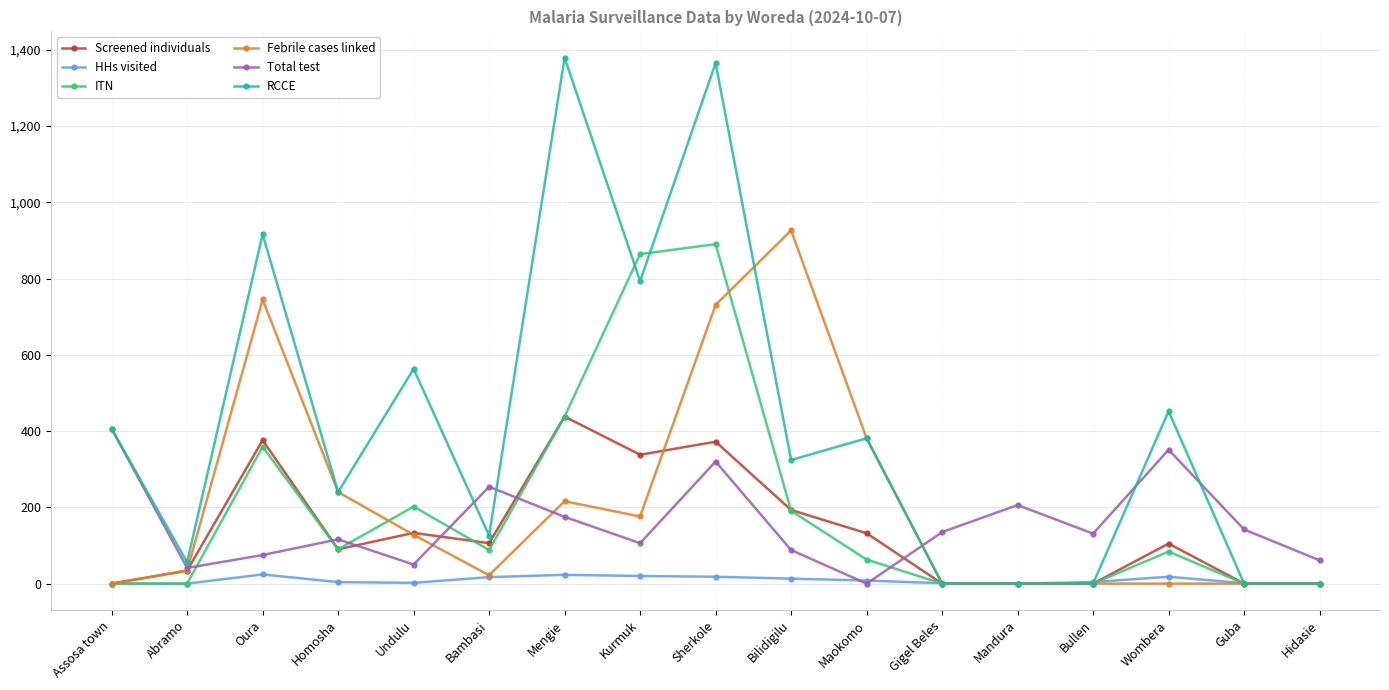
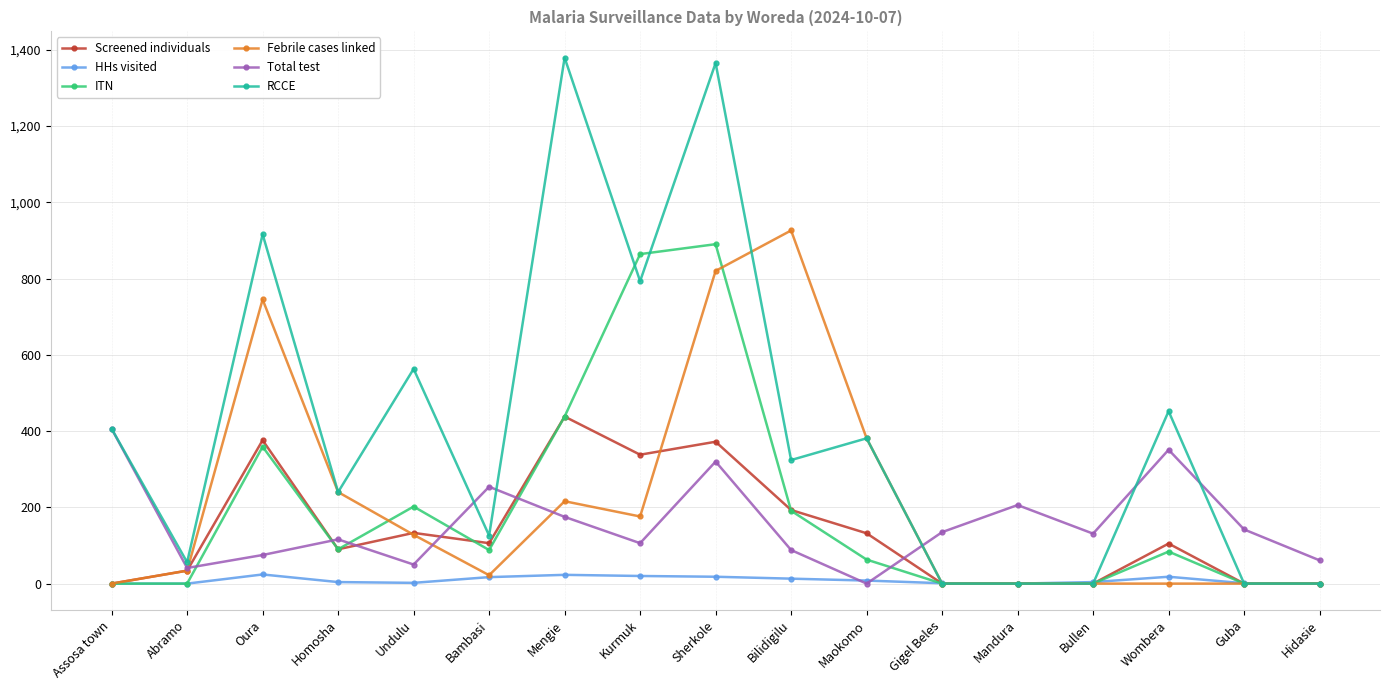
Febrile cases linked, Sherkole: 730 -> 820
